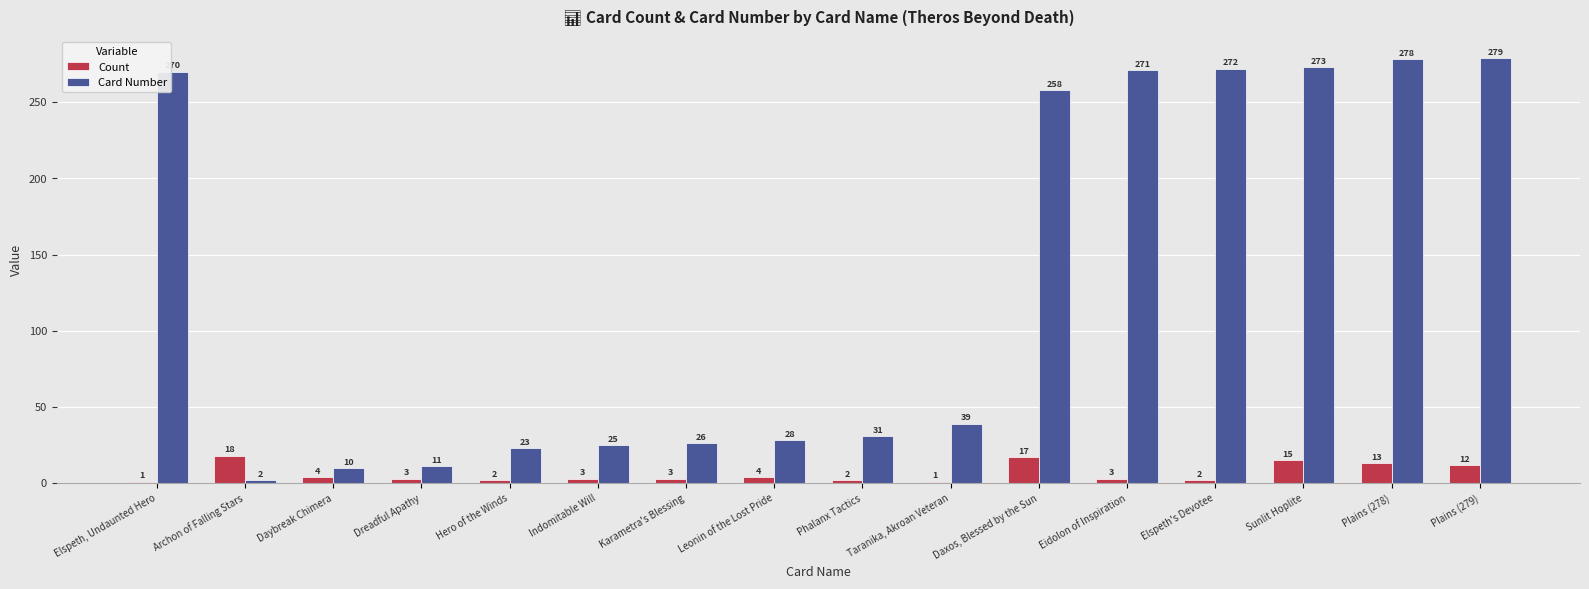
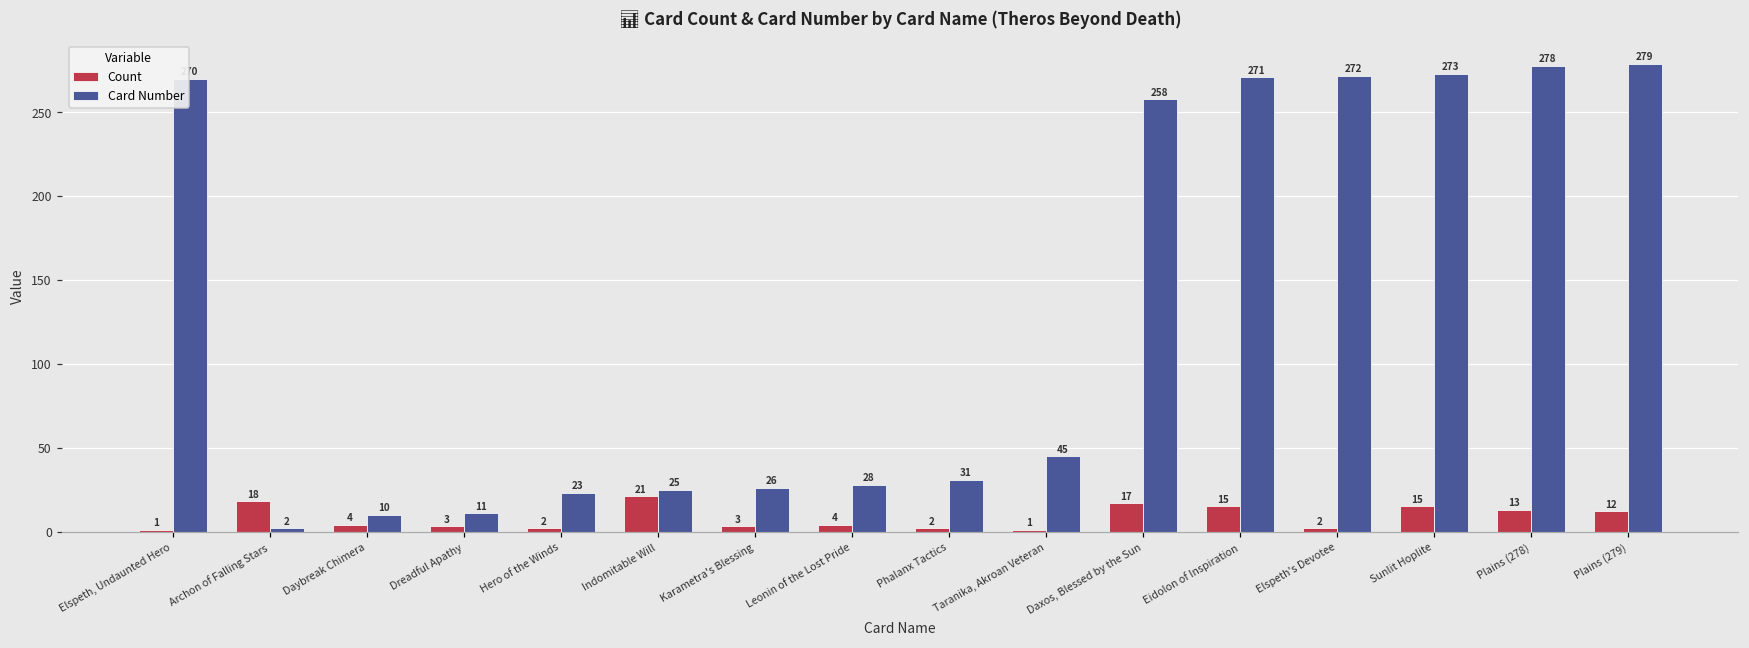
Count, Indomitable Will: 3 -> 21
Card Number, Taranika, Akroan Veteran: 39 -> 45
Count, Eidolon of Inspiration: 3 -> 15
